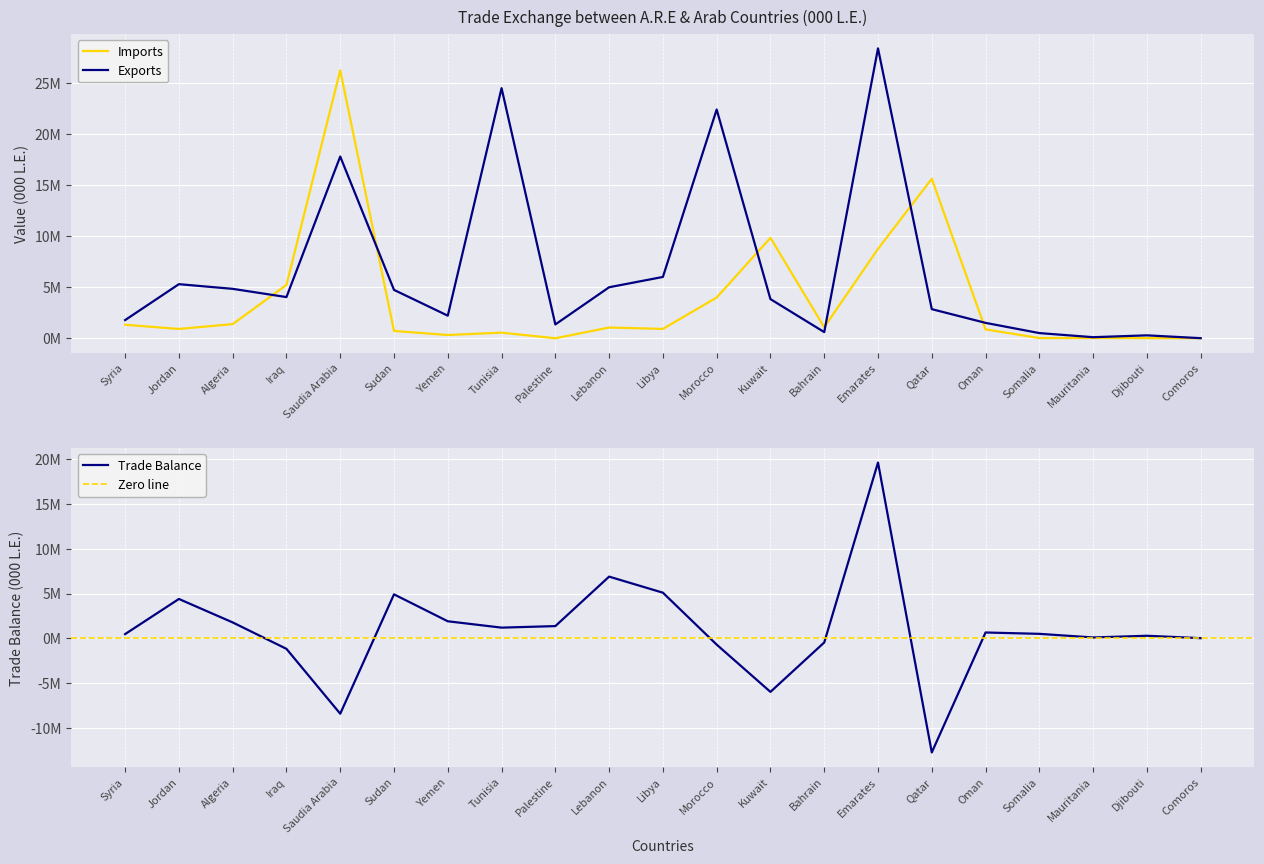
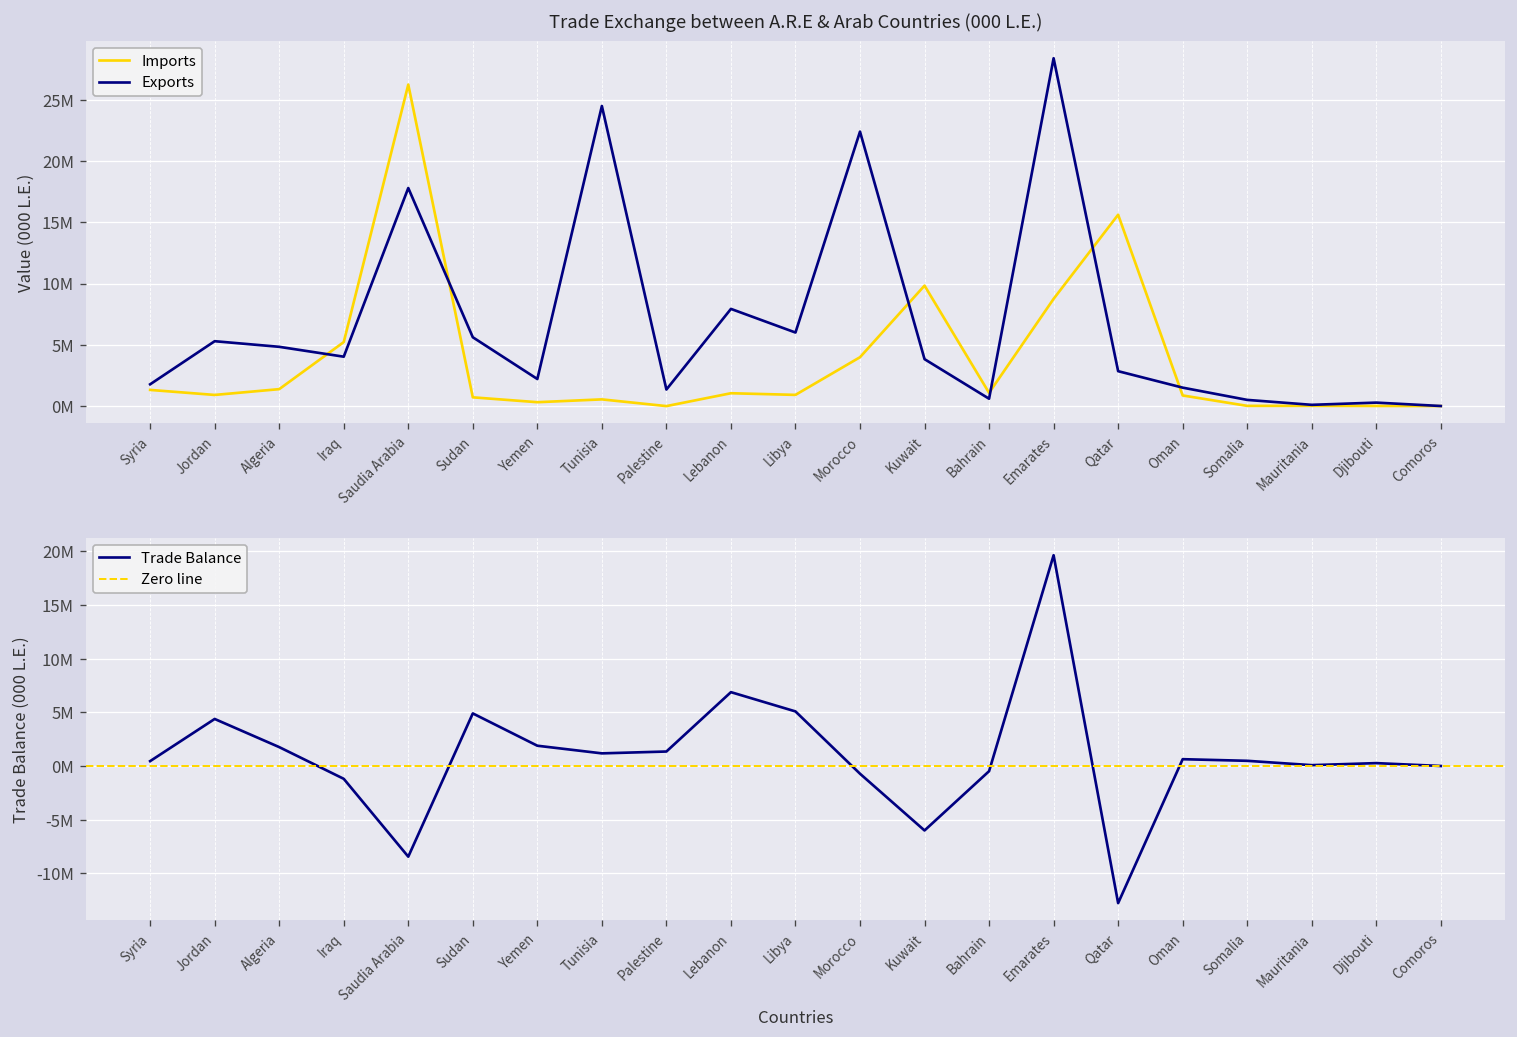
Trade Exchange between A.R.E & Arab Countries (000 L.E.), Exports, Sudan: 4700000 -> 5600000
Trade Exchange between A.R.E & Arab Countries (000 L.E.), Exports, Lebanon: 5000000 -> 7900000
